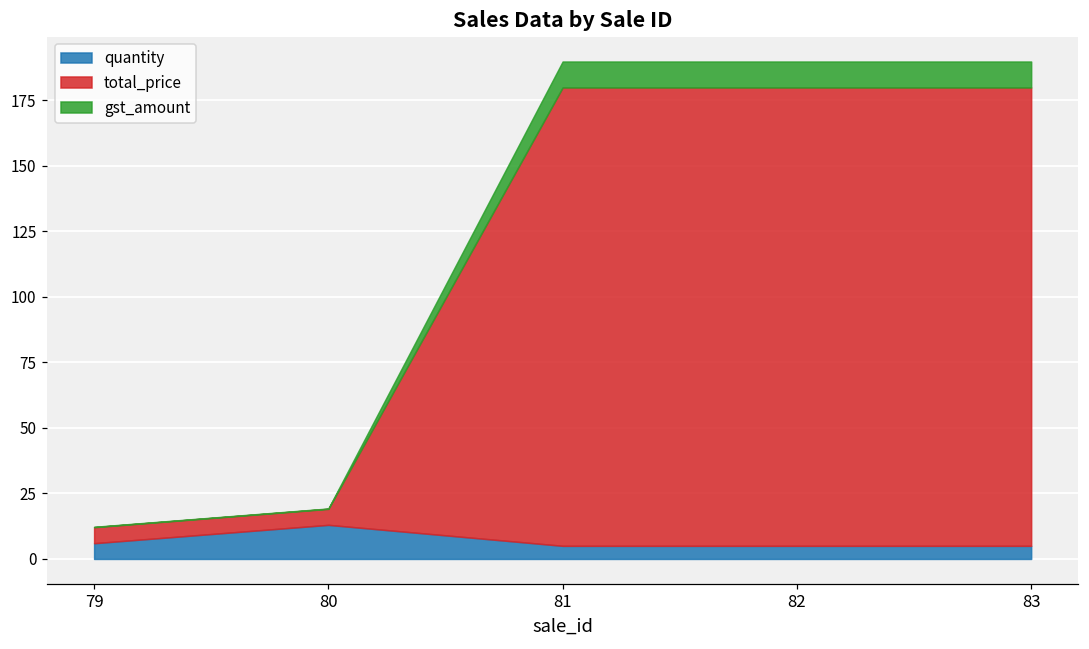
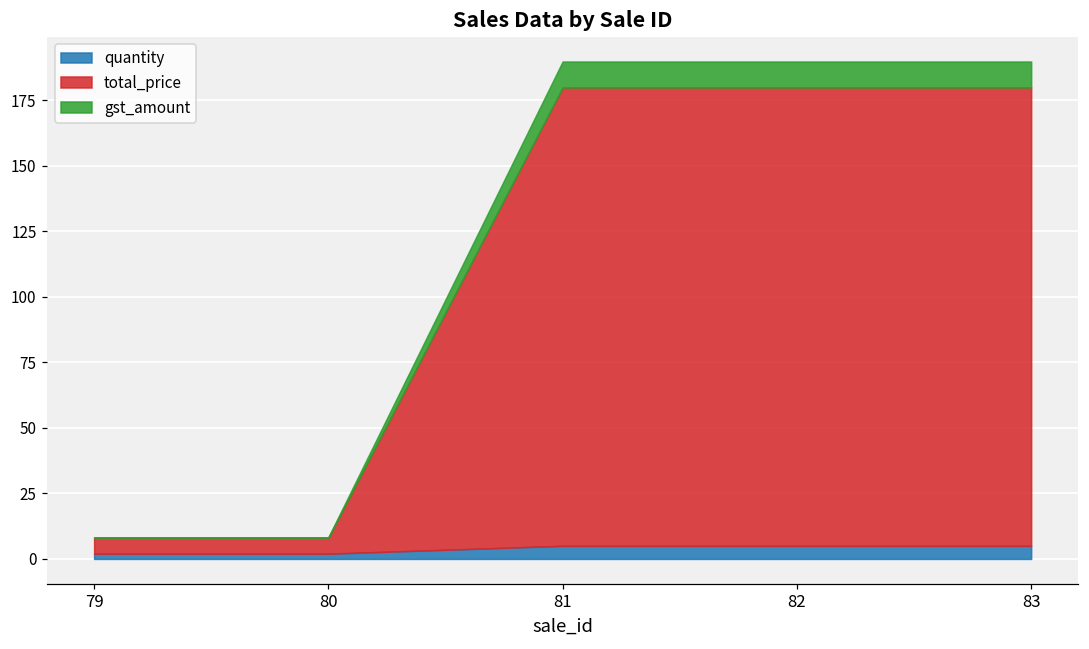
quantity, 79: 6 -> 2
quantity, 80: 13 -> 2
